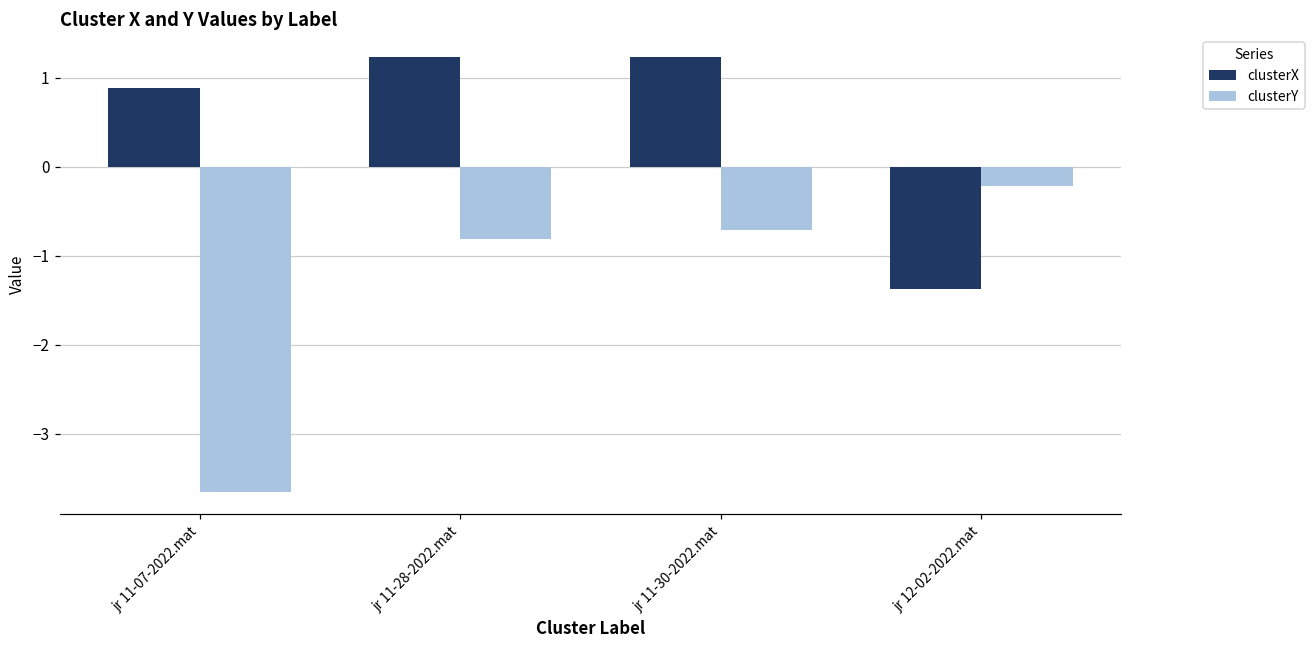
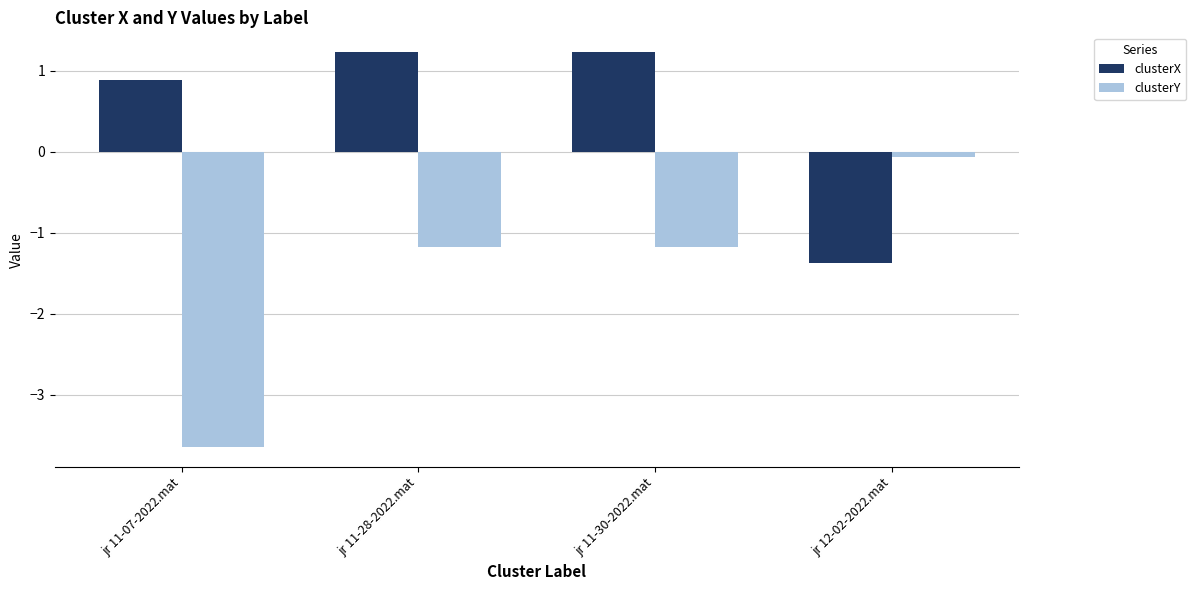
clusterY, jr 11-28-2022.mat: -0.8 -> -1.2
clusterY, jr 11-30-2022.mat: -0.7 -> -1.2
clusterY, jr 12-02-2022.mat: -0.2 -> -0.1
